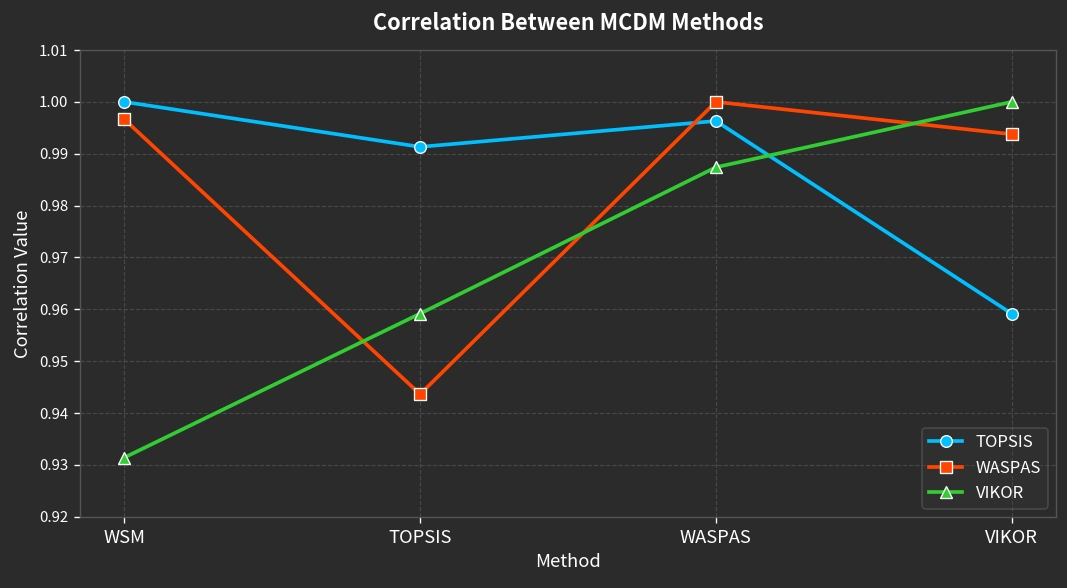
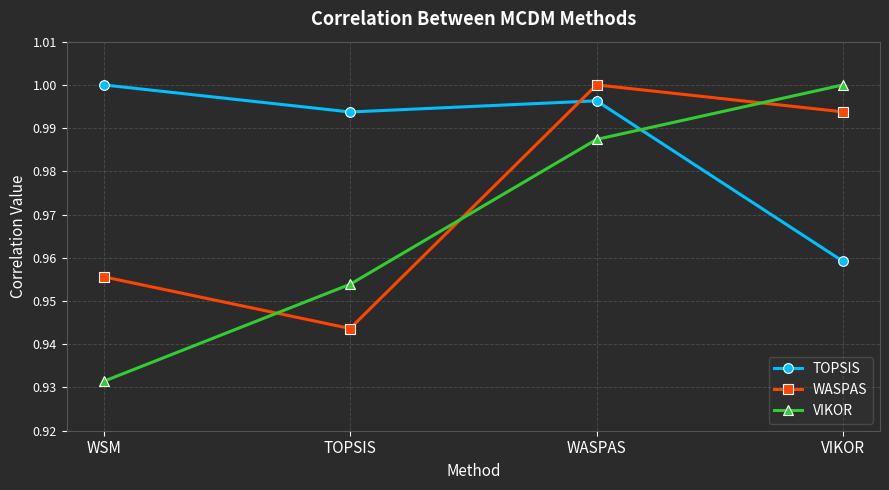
WASPAS, WSM: 0.997 -> 0.956
TOPSIS, TOPSIS: 0.991 -> 0.994
VIKOR, TOPSIS: 0.959 -> 0.954
